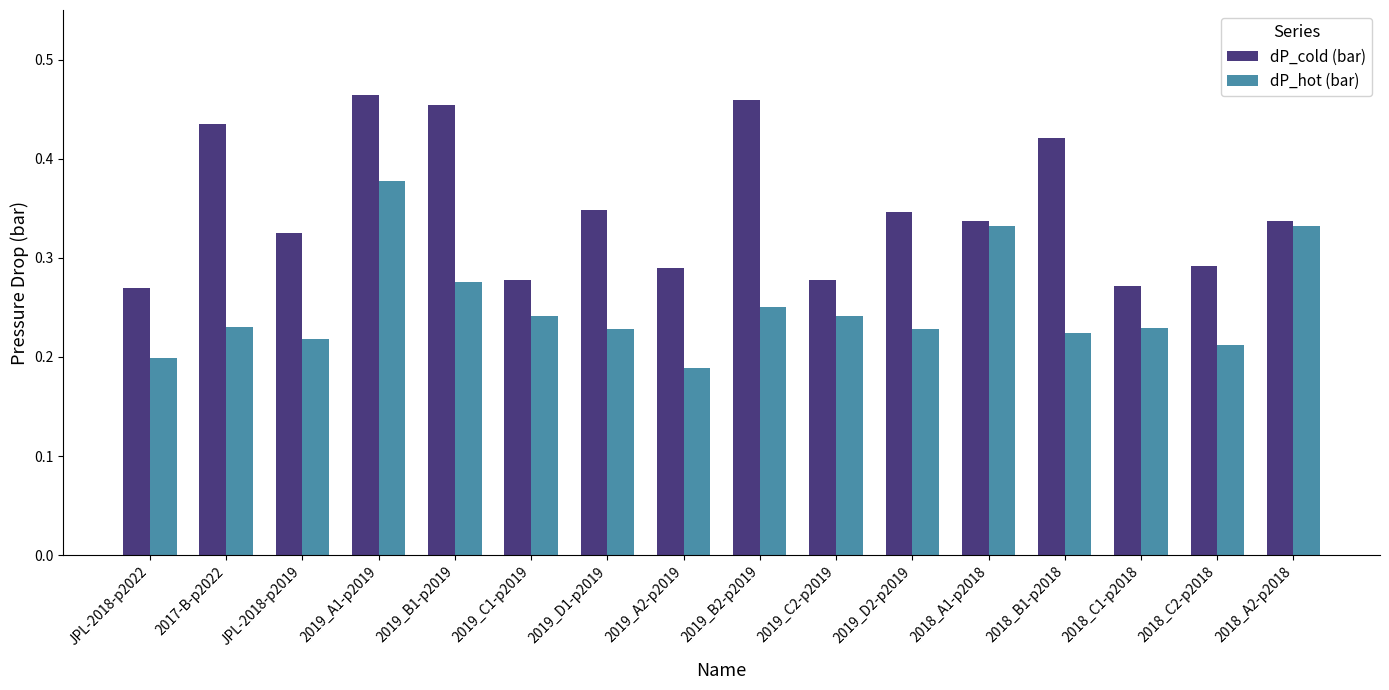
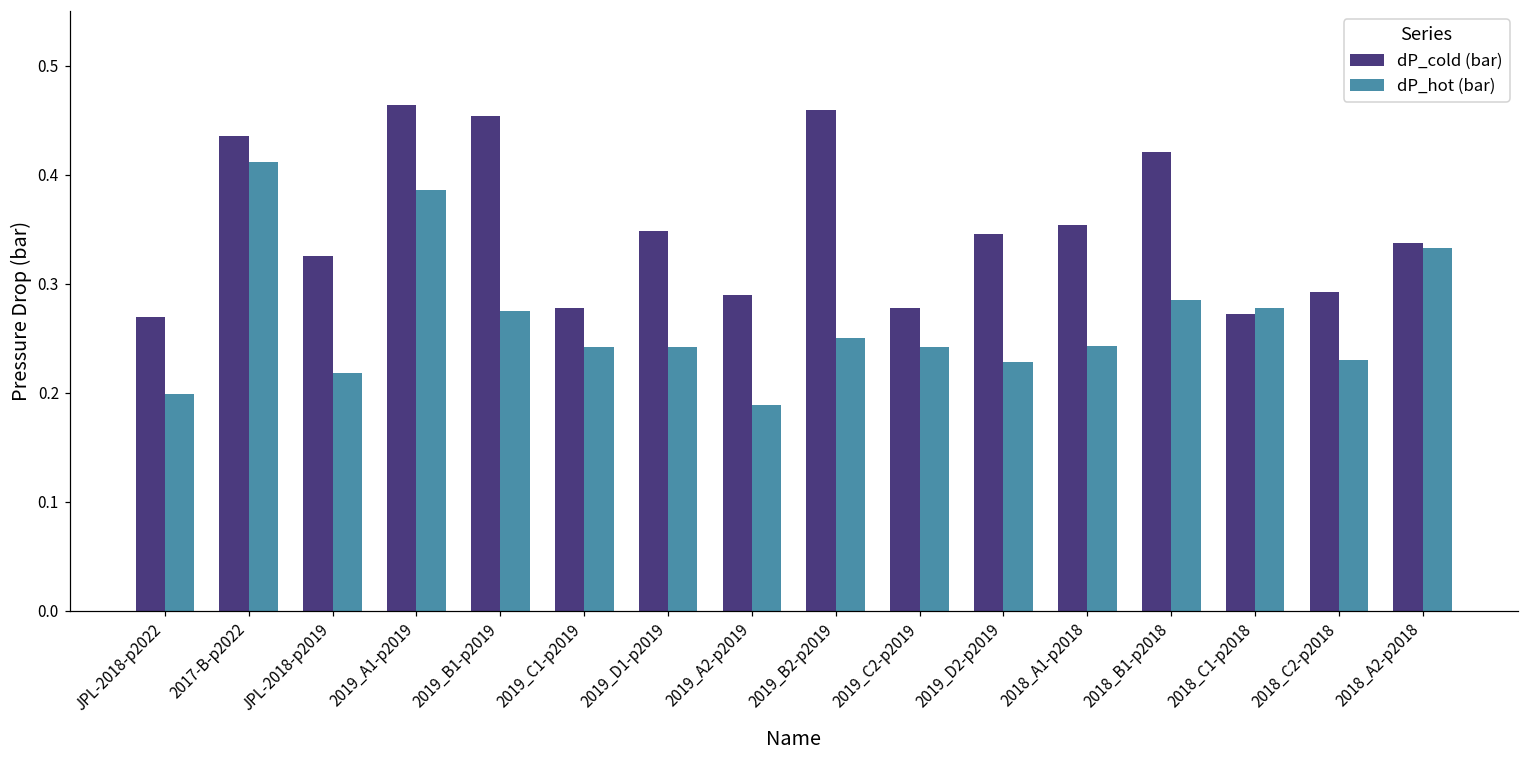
dP_hot (bar), 2017-B-p2022: 0.23 -> 0.41
dP_hot (bar), 2019_A1-p2019: 0.38 -> 0.39
dP_hot (bar), 2019_D1-p2019: 0.23 -> 0.24
dP_cold (bar), 2018_A1-p2018: 0.34 -> 0.35
dP_hot (bar), 2018_A1-p2018: 0.33 -> 0.24
dP_hot (bar), 2018_B1-p2018: 0.22 -> 0.29
dP_hot (bar), 2018_C1-p2018: 0.23 -> 0.28
dP_hot (bar), 2018_C2-p2018: 0.21 -> 0.23
